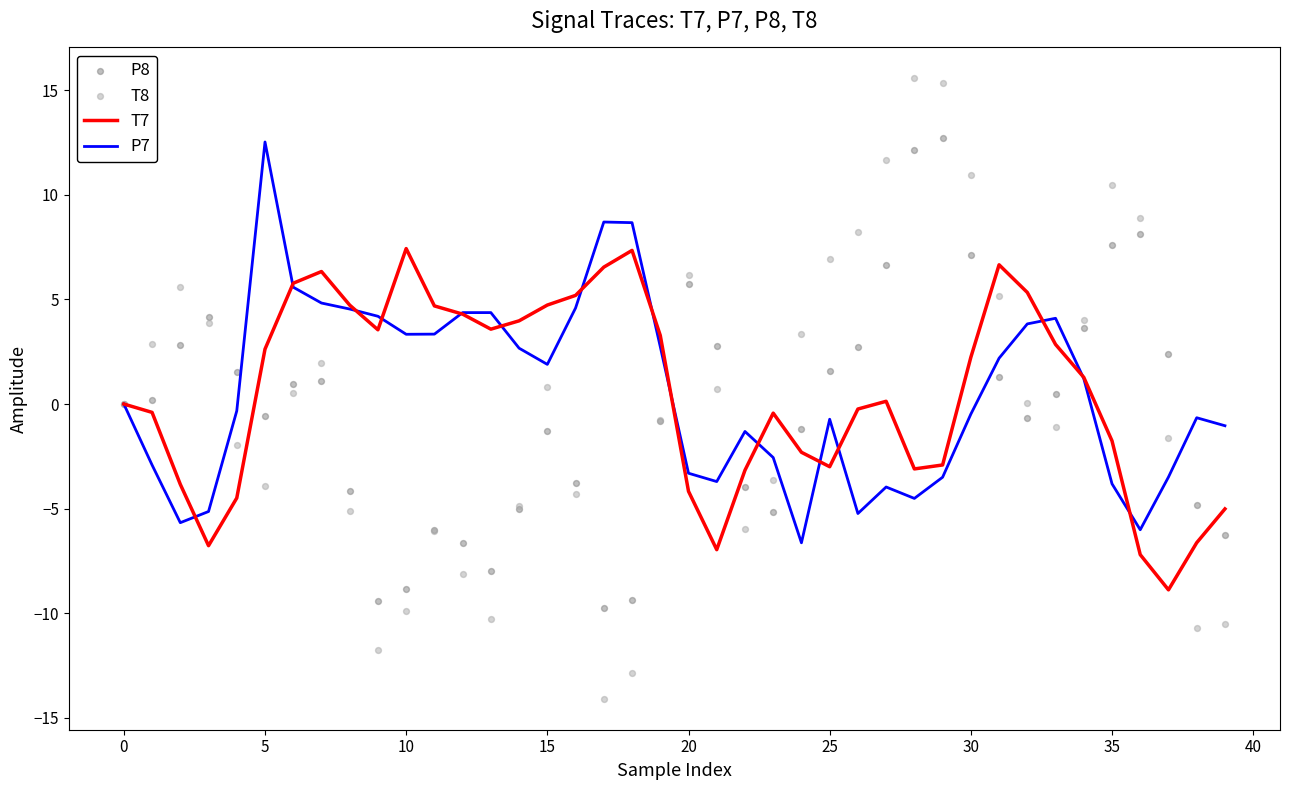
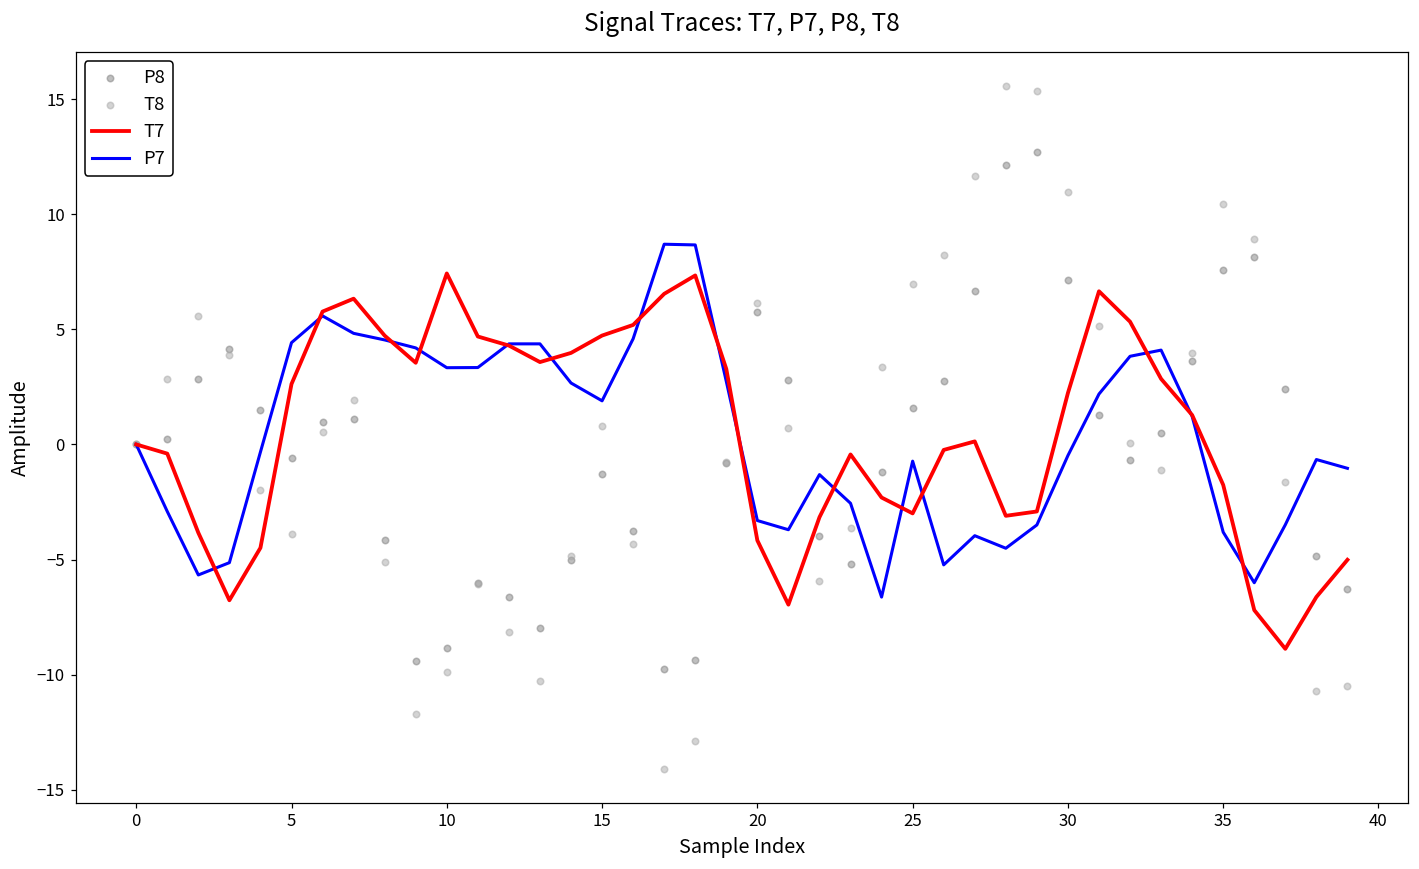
P7, 5: 12.5 -> 4.4
